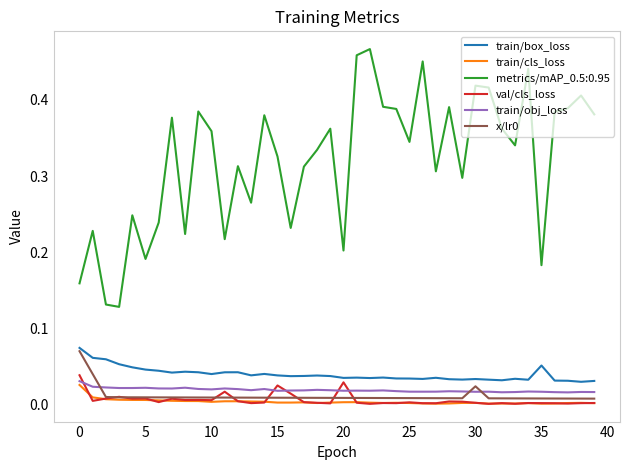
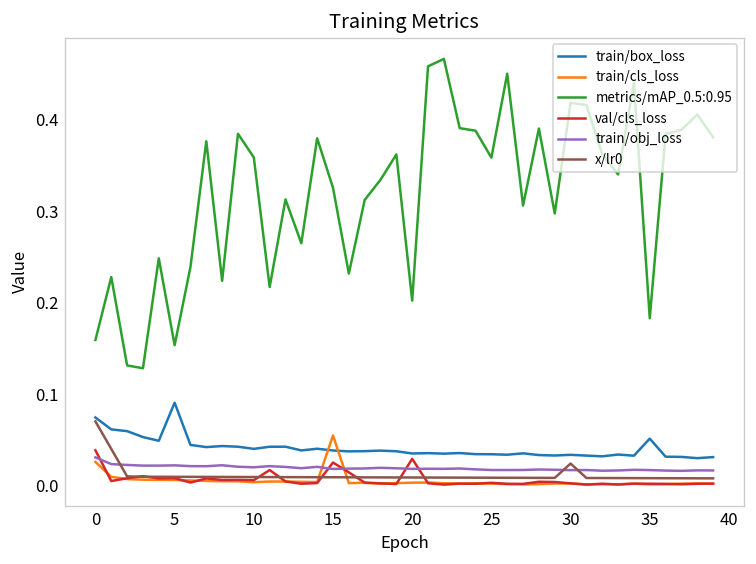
train/box_loss, 5: 0.05 -> 0.09
metrics/mAP_0.5:0.95, 5: 0.19 -> 0.15
train/cls_loss, 15: 0.00 -> 0.06
metrics/mAP_0.5:0.95, 25: 0.34 -> 0.36
